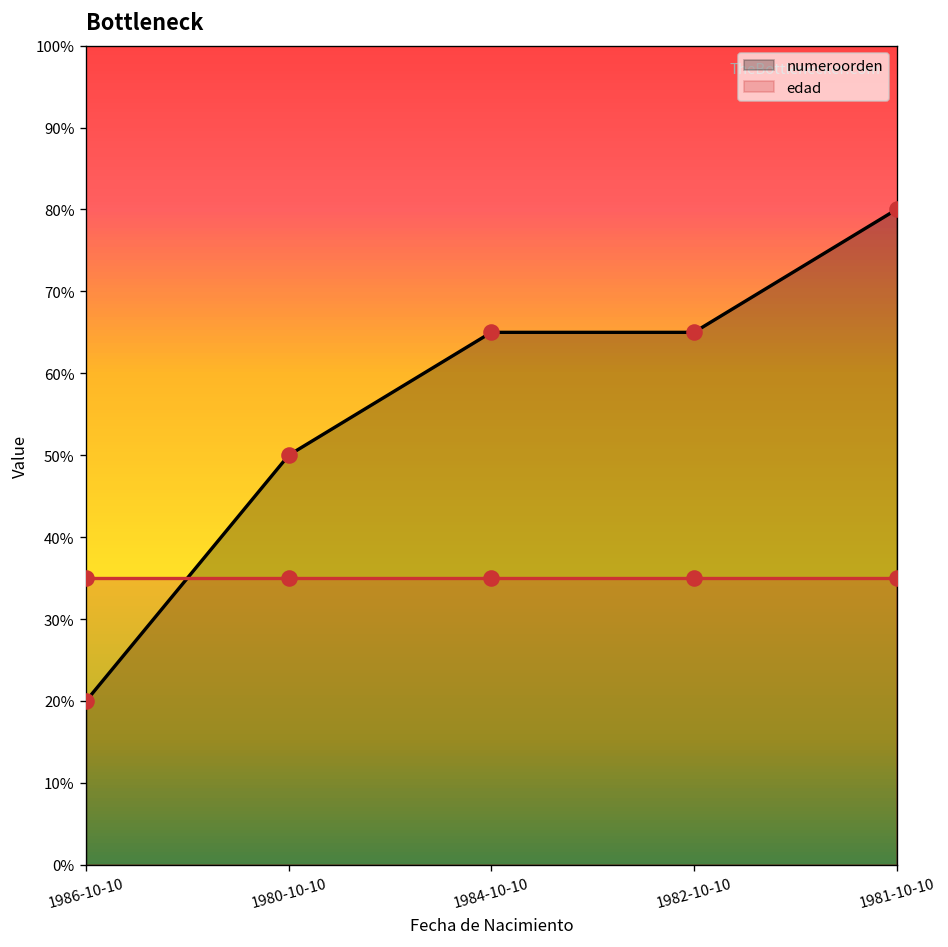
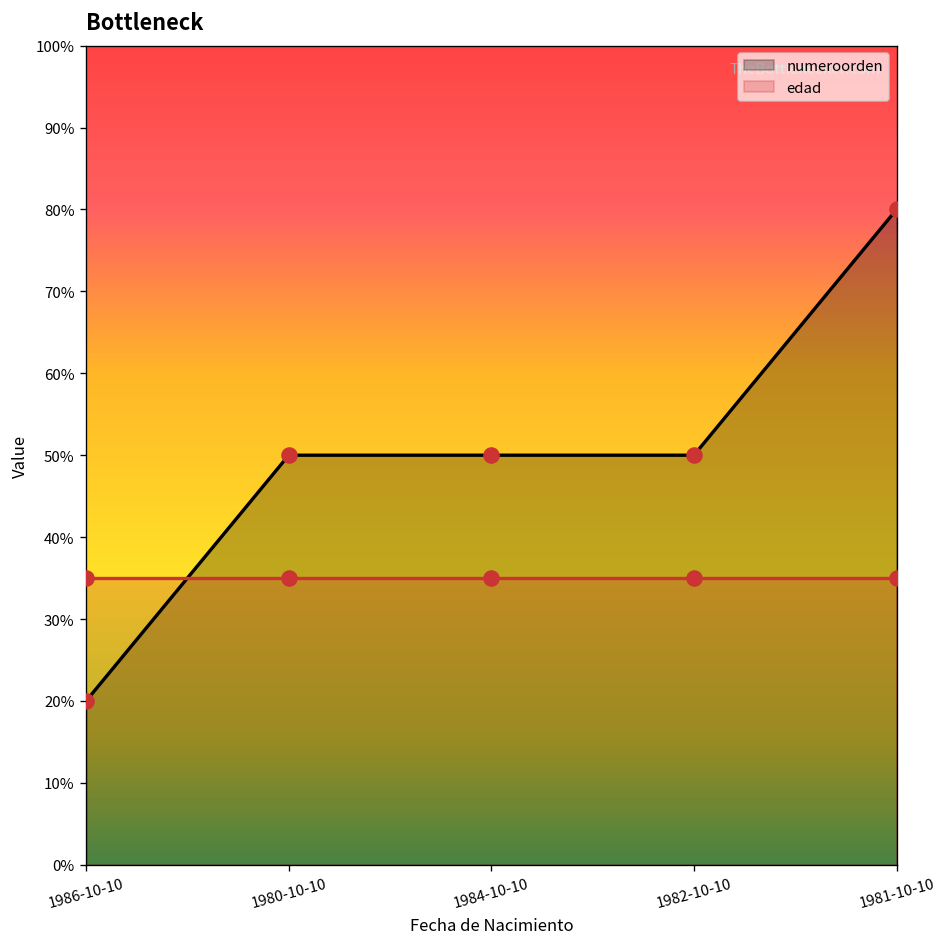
numeroorden, 1984-10-10: 65% -> 50%
numeroorden, 1982-10-10: 65% -> 50%
